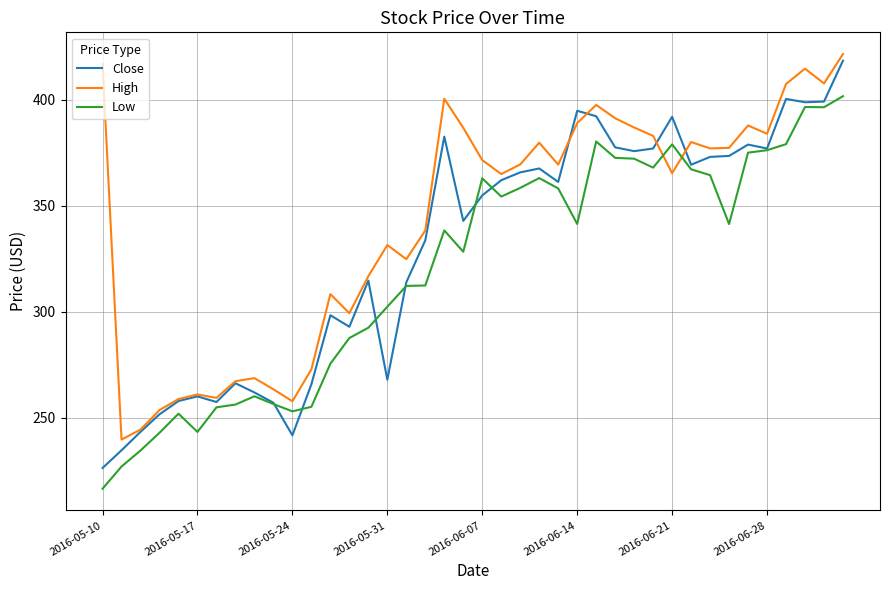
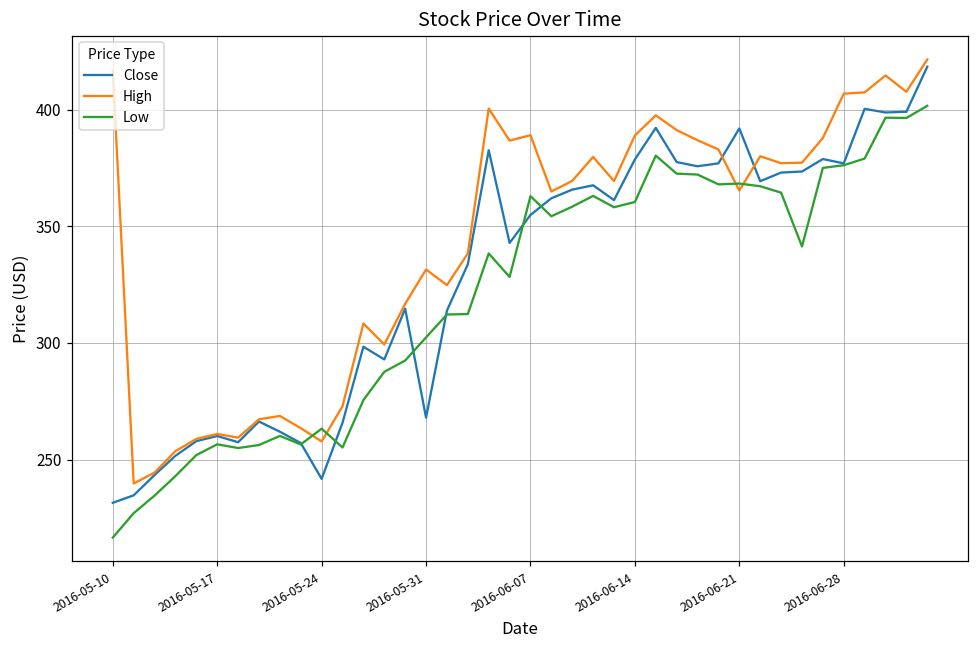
Close, 2016-05-10: 226 -> 232
Low, 2016-05-17: 243 -> 257
Low, 2016-05-24: 253 -> 263
High, 2016-06-07: 372 -> 389
Close, 2016-06-14: 395 -> 379
Low, 2016-06-14: 341 -> 360
Low, 2016-06-21: 379 -> 368
High, 2016-06-28: 384 -> 407
